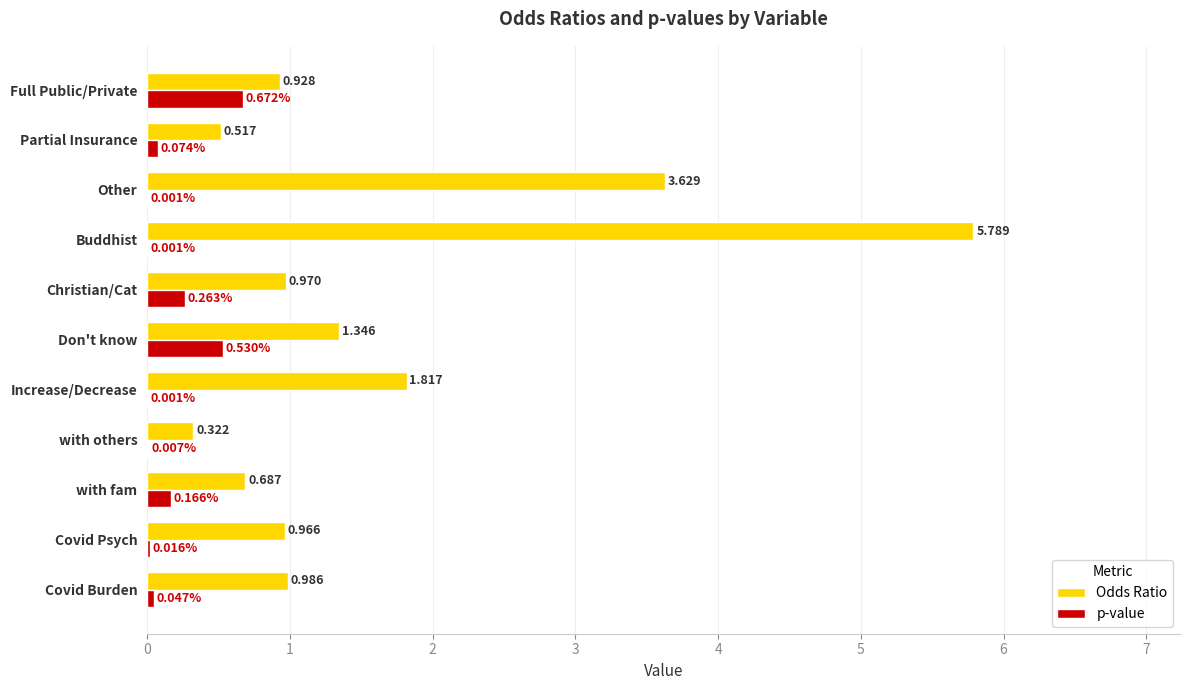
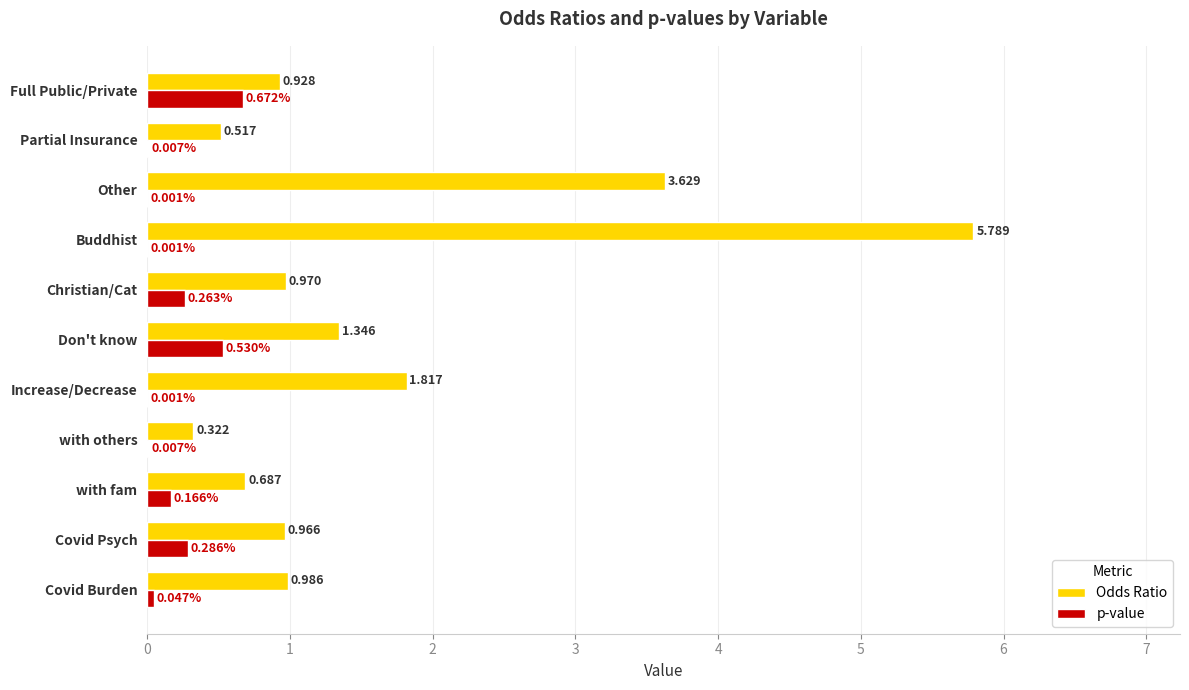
p-value, Partial Insurance: 0.074% -> 0.007%
p-value, Covid Psych: 0.016% -> 0.286%
